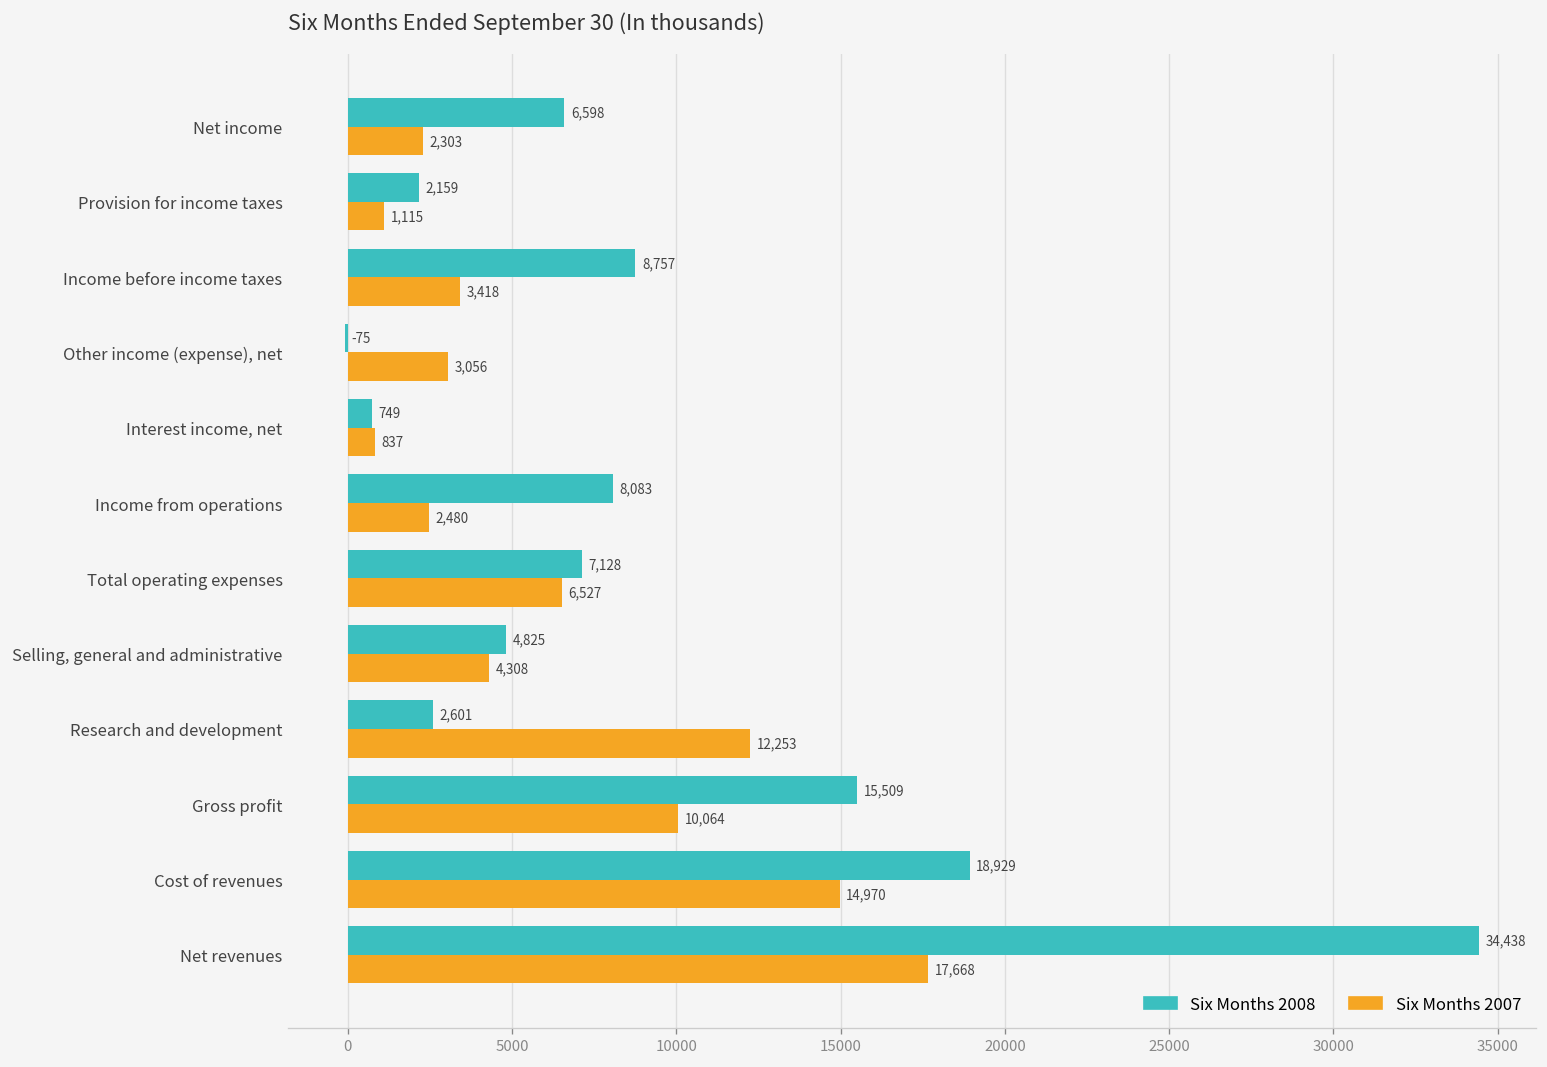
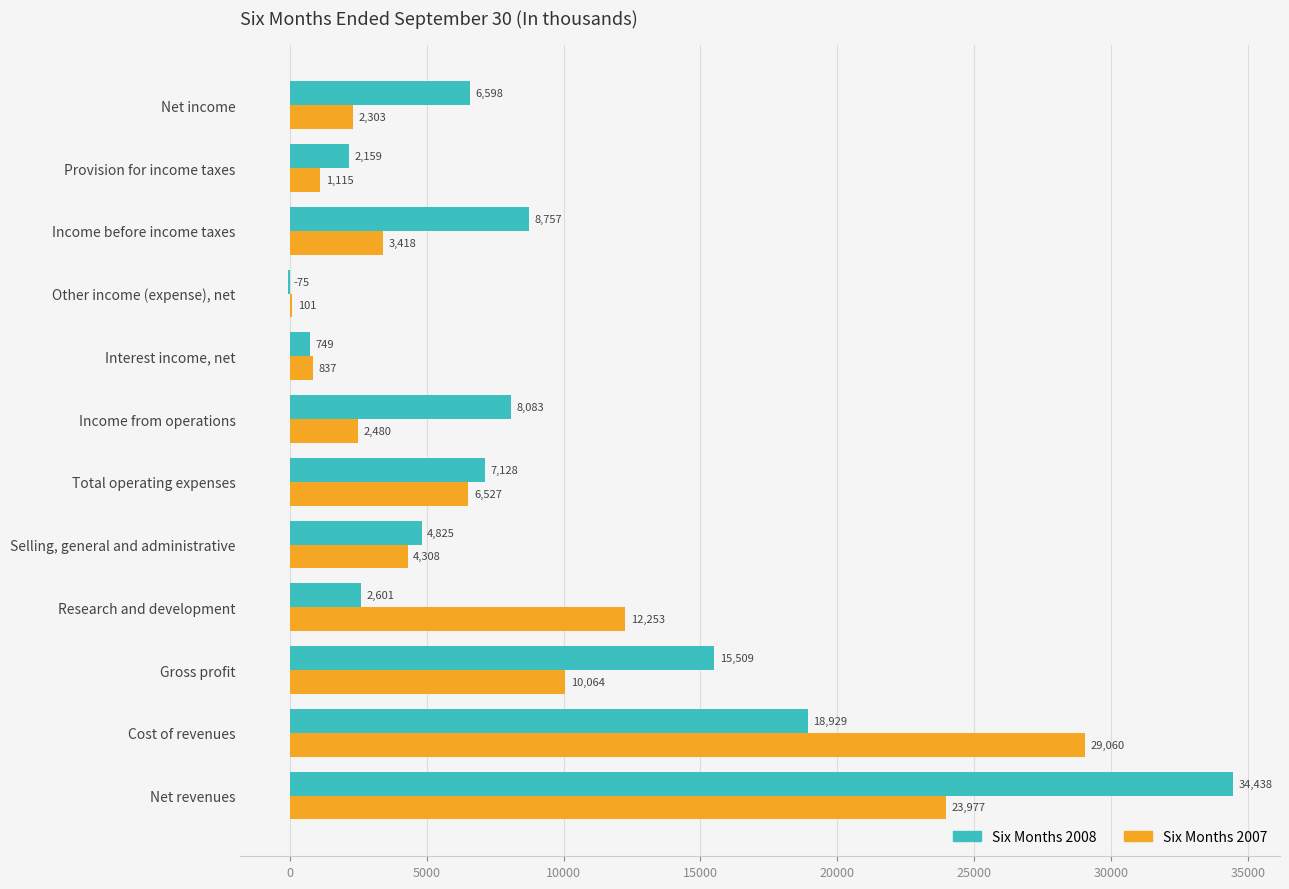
Six Months 2007, Other income (expense), net: 3,056 -> 101
Six Months 2007, Cost of revenues: 14,970 -> 29,060
Six Months 2007, Net revenues: 17,668 -> 23,977
